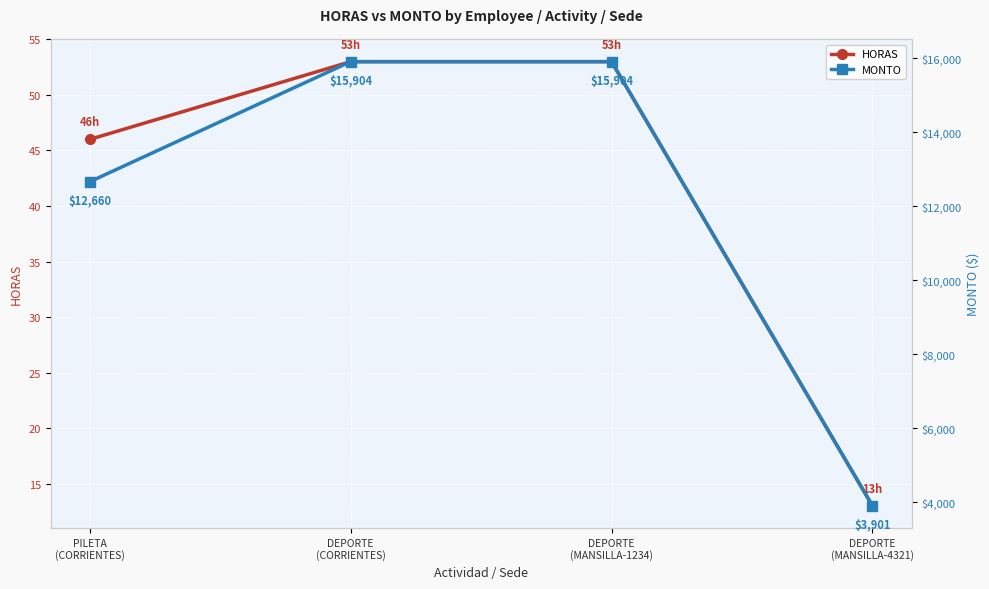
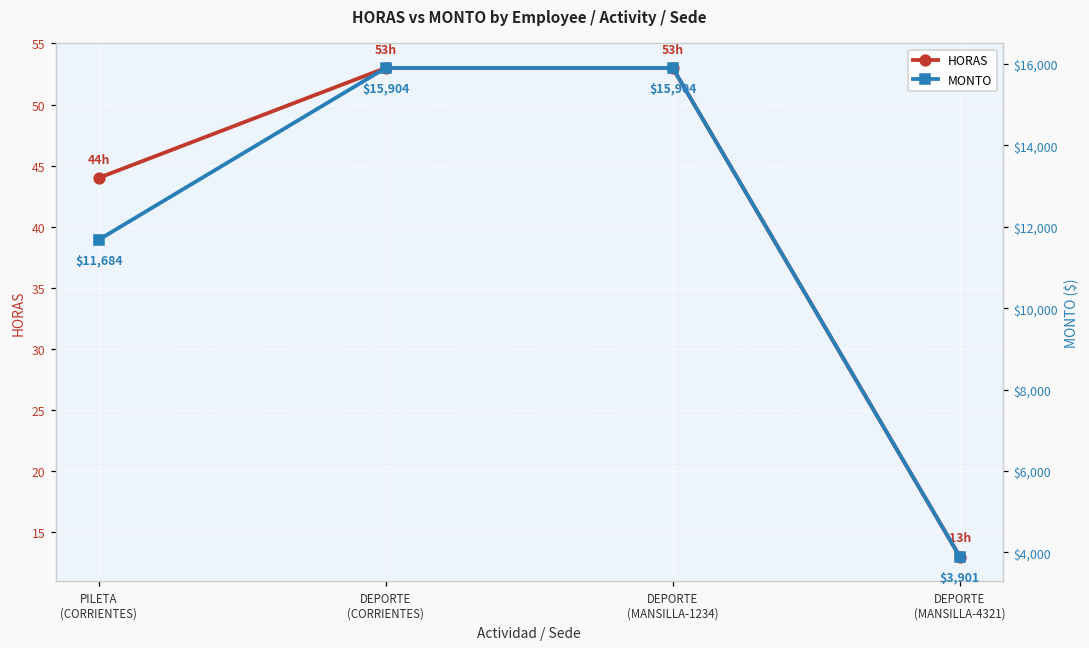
HORAS, PILETA (CORRIENTES): 46h -> 44h
MONTO, PILETA (CORRIENTES): $12,660 -> $11,684
